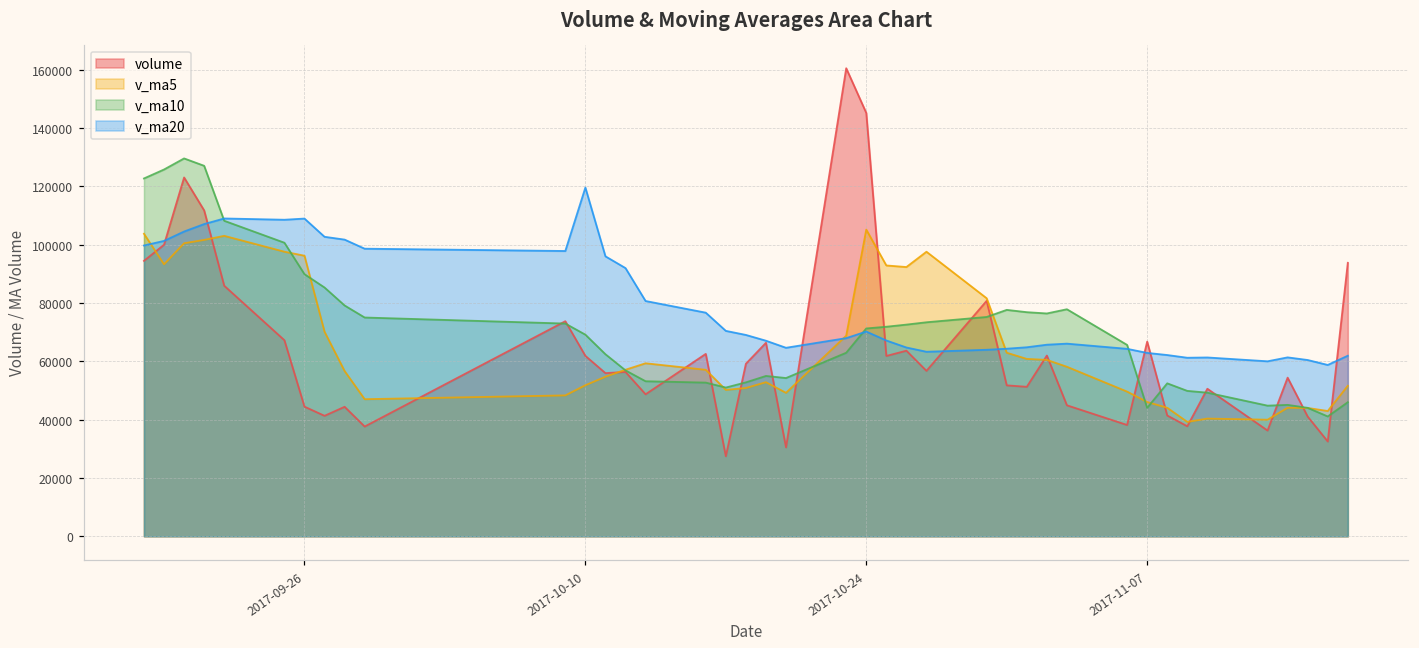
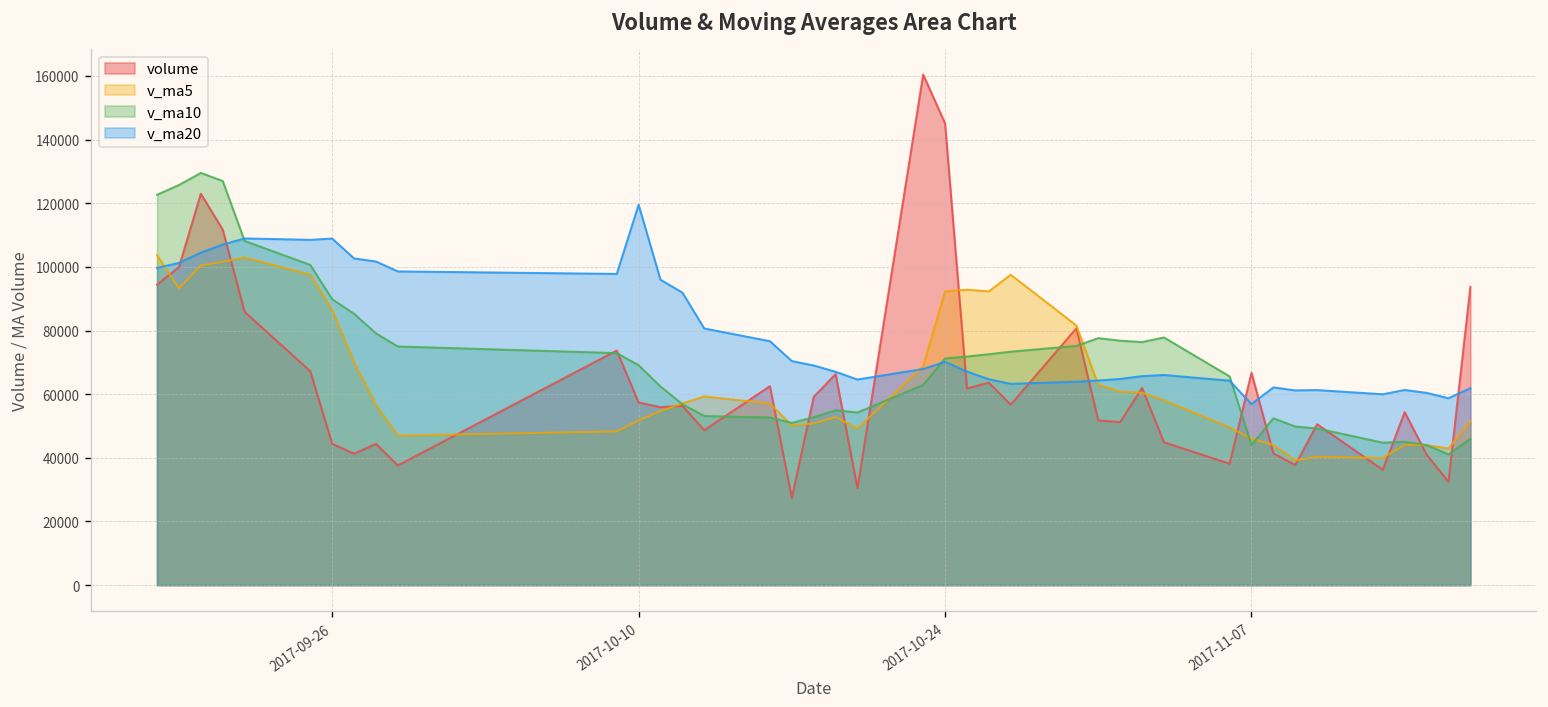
v_ma5, 2017-09-26: 96000 -> 86000
volume, 2017-10-10: 62000 -> 57000
v_ma5, 2017-10-24: 105000 -> 92000
v_ma20, 2017-11-07: 63000 -> 57000
